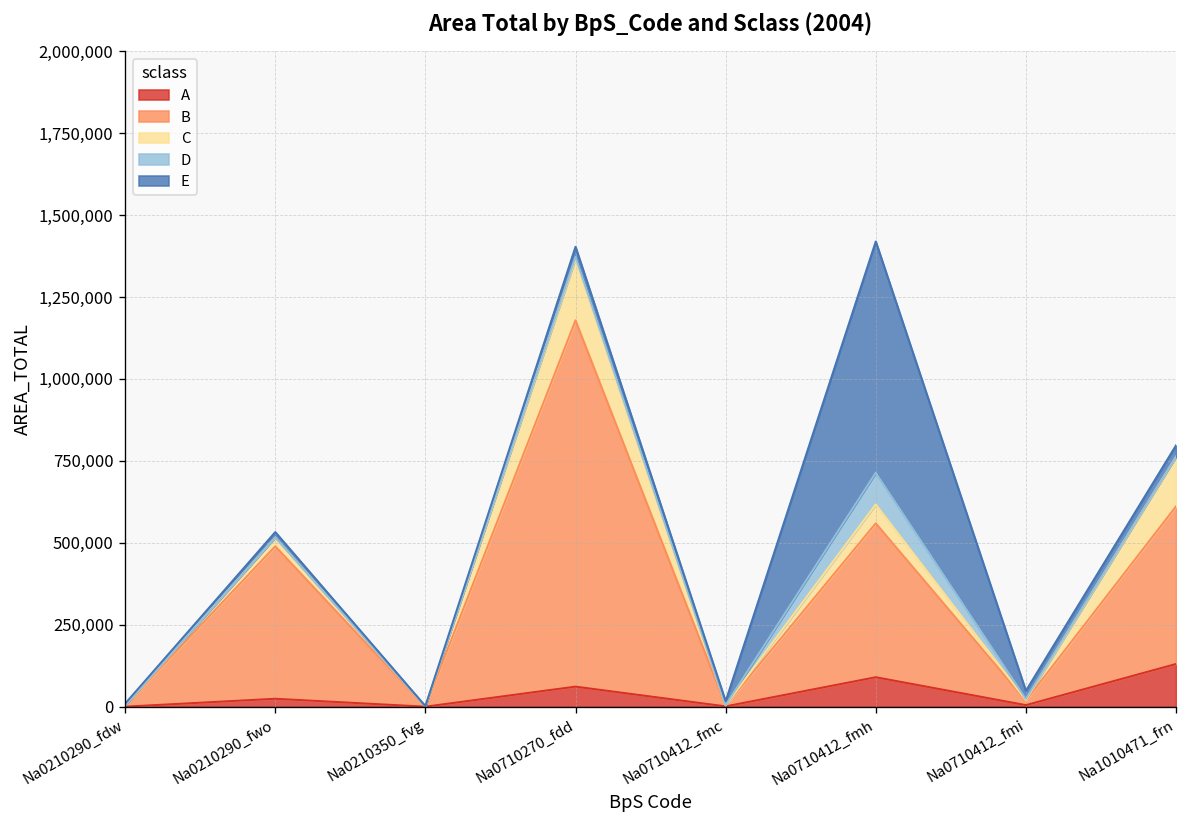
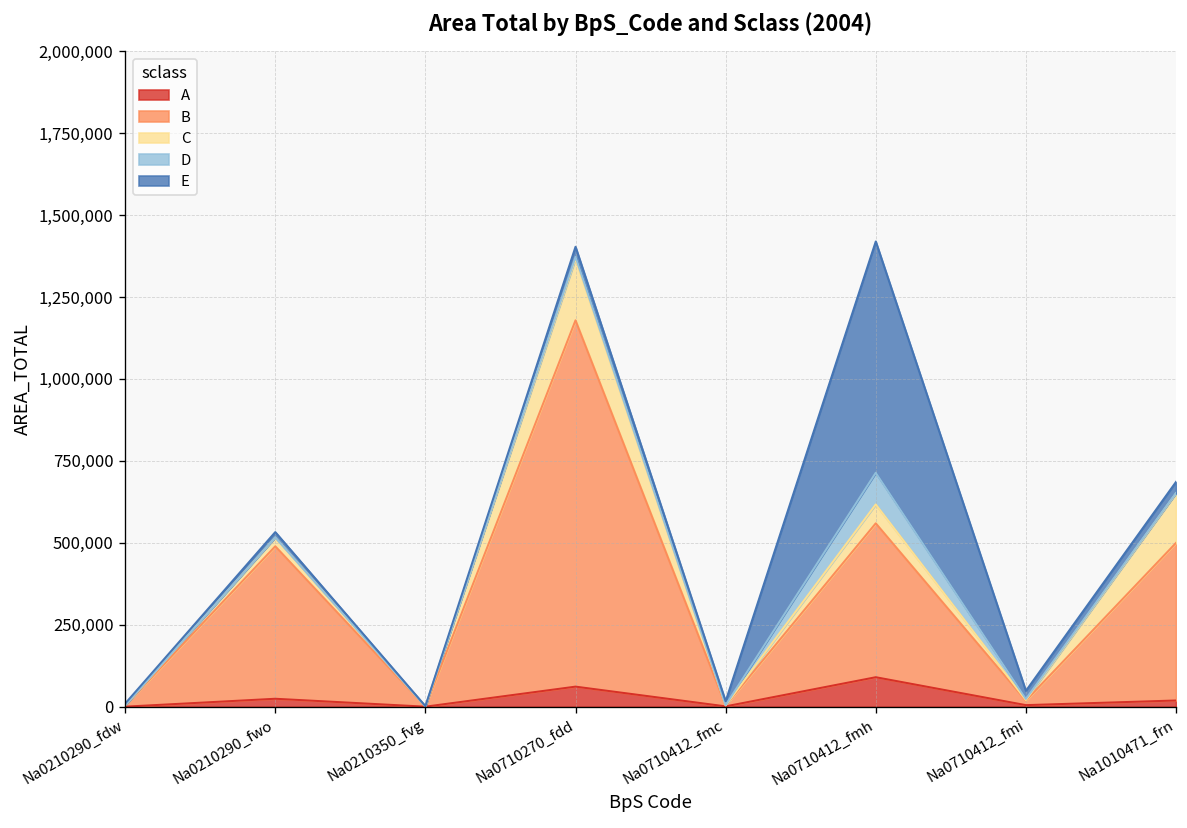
A, Na1010471_frn: 130,000 -> 20,000
